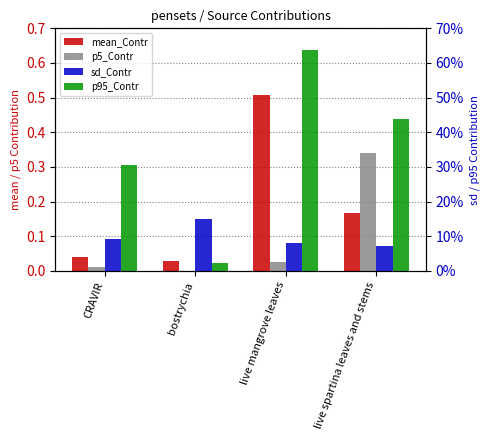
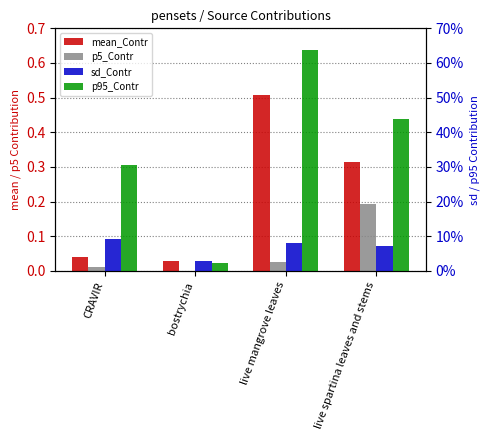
mean_Contr, live spartina leaves and stems: 0.17 -> 0.31
p5_Contr, live spartina leaves and stems: 0.34 -> 0.19
sd_Contr, bostrychia: 15% -> 3%
